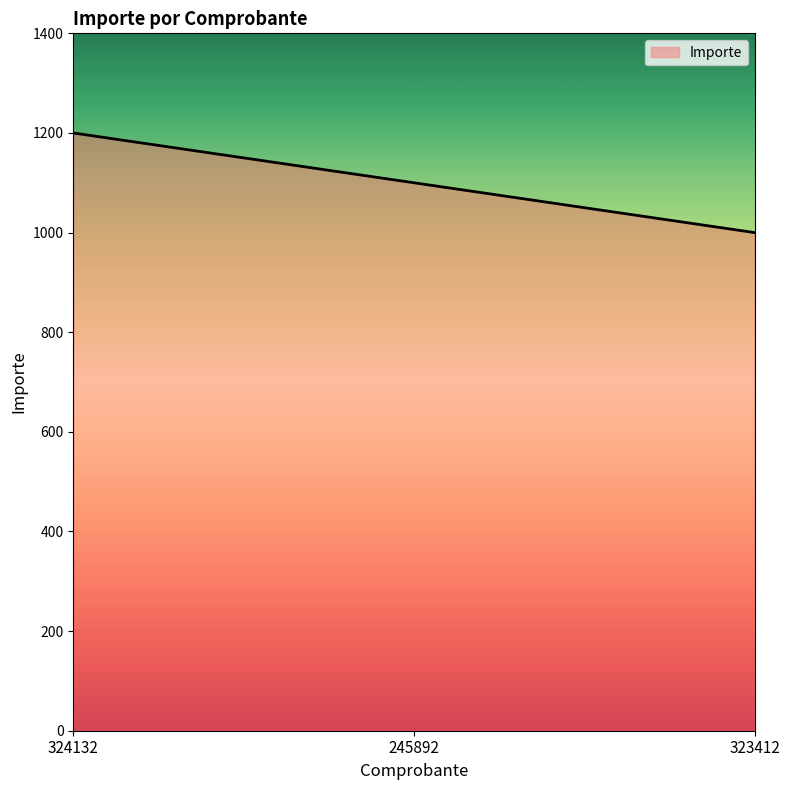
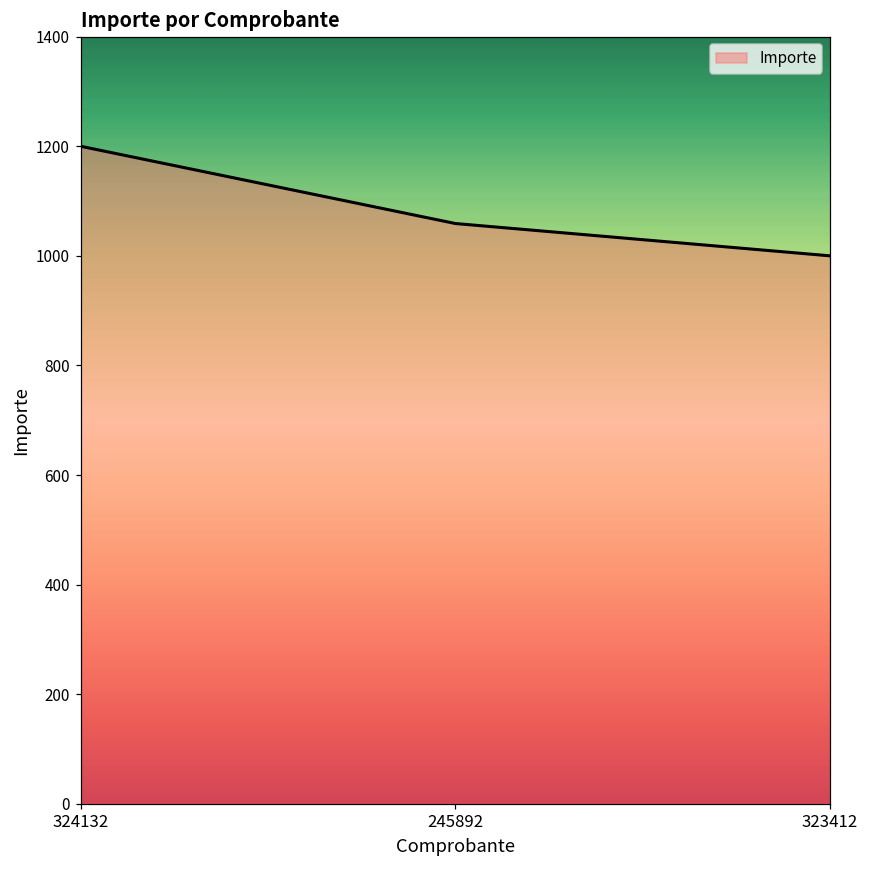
245892: 1100 -> 1060
